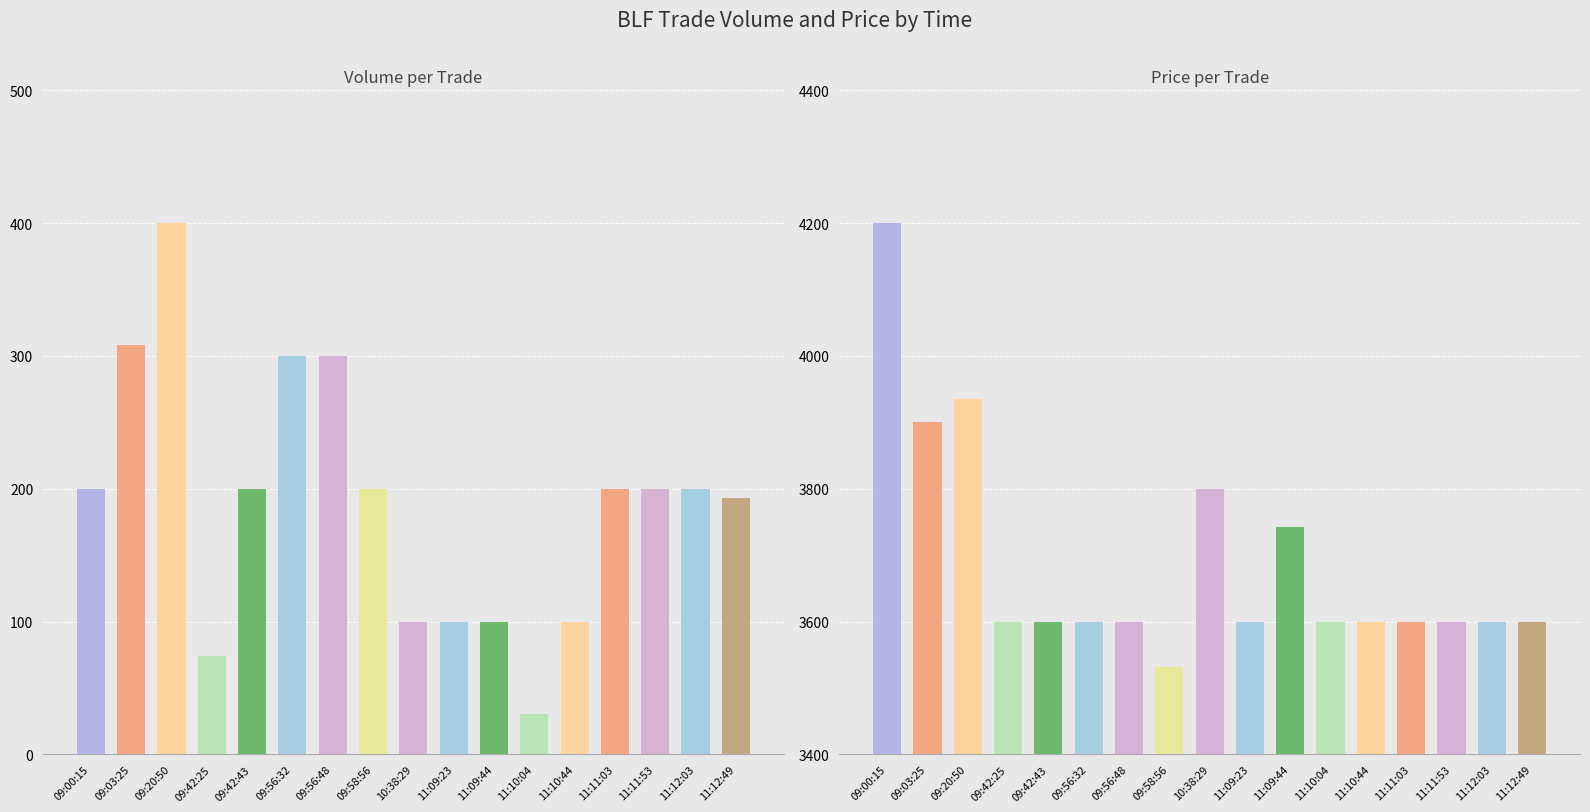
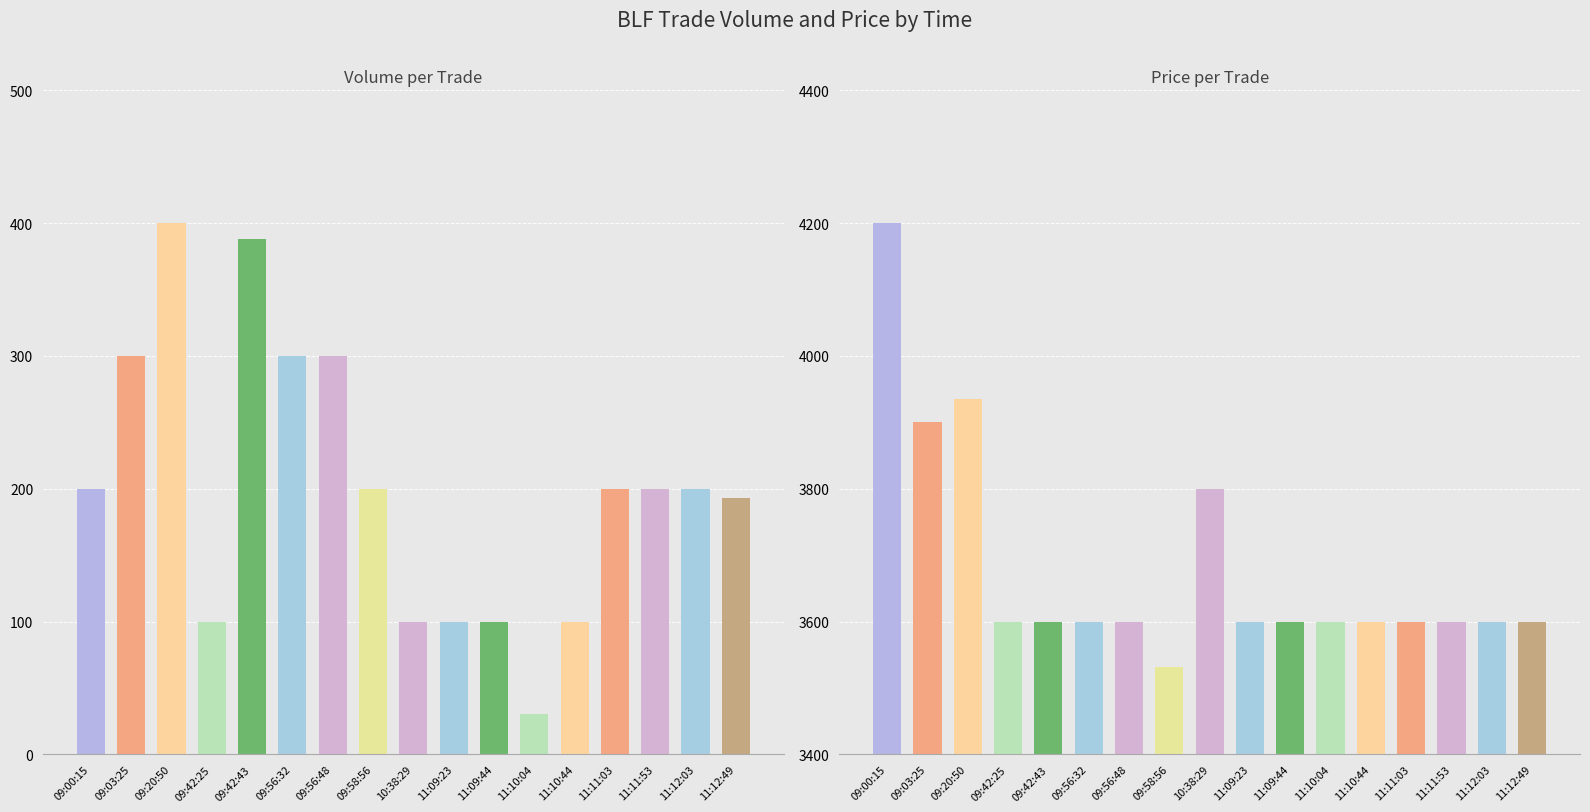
Volume per Trade, 09:03:25: 309 -> 300
Volume per Trade, 09:42:25: 74 -> 100
Volume per Trade, 09:42:43: 200 -> 388
Price per Trade, 11:09:44: 3740 -> 3600
